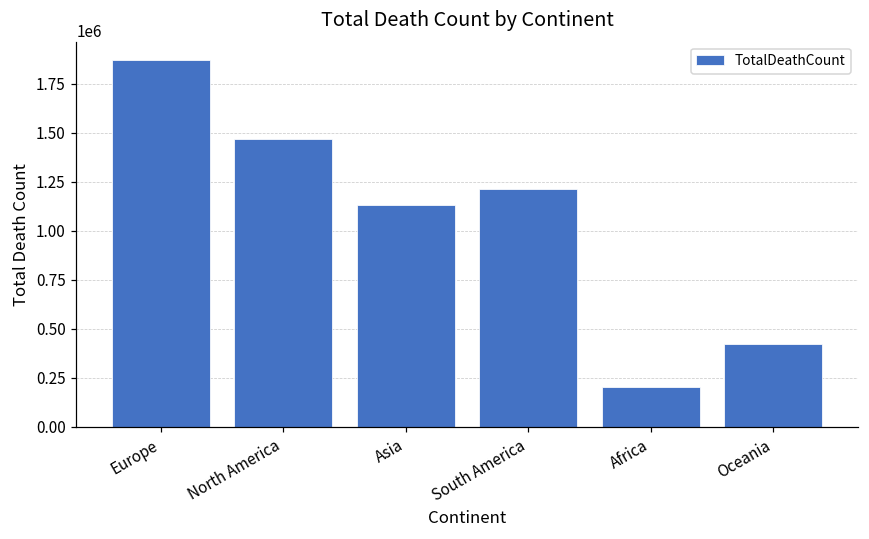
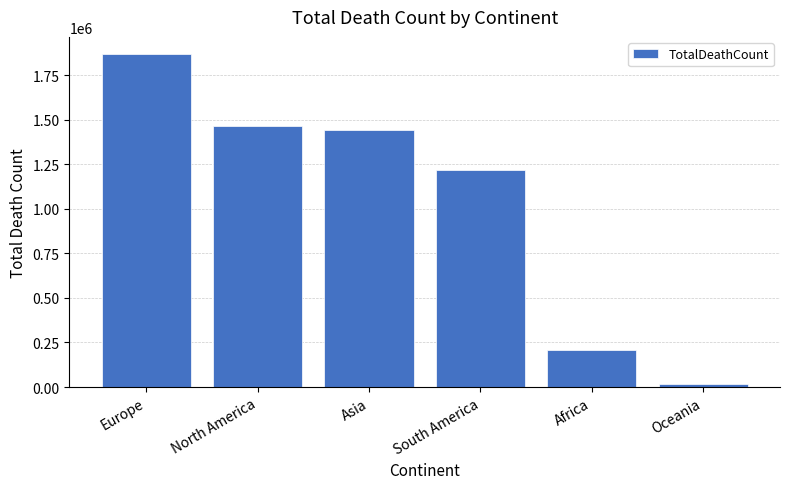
Asia: 1130000 -> 1440000
Oceania: 420000 -> 20000
